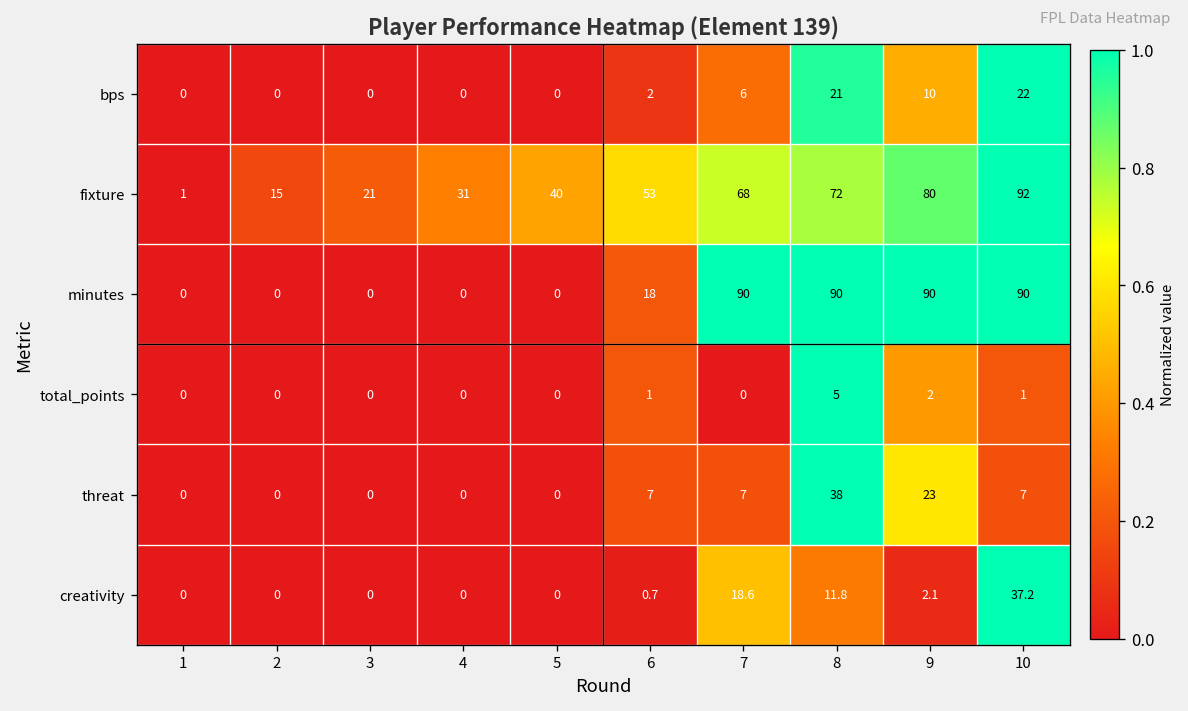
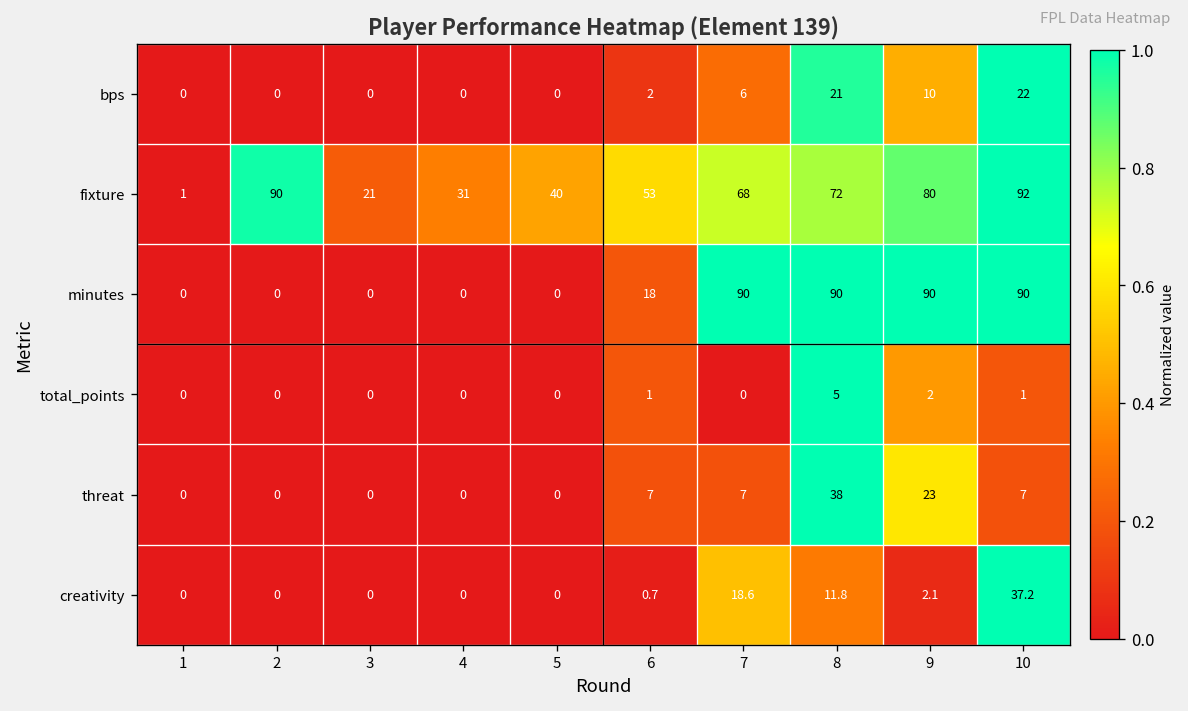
fixture, 2: 15 -> 90
